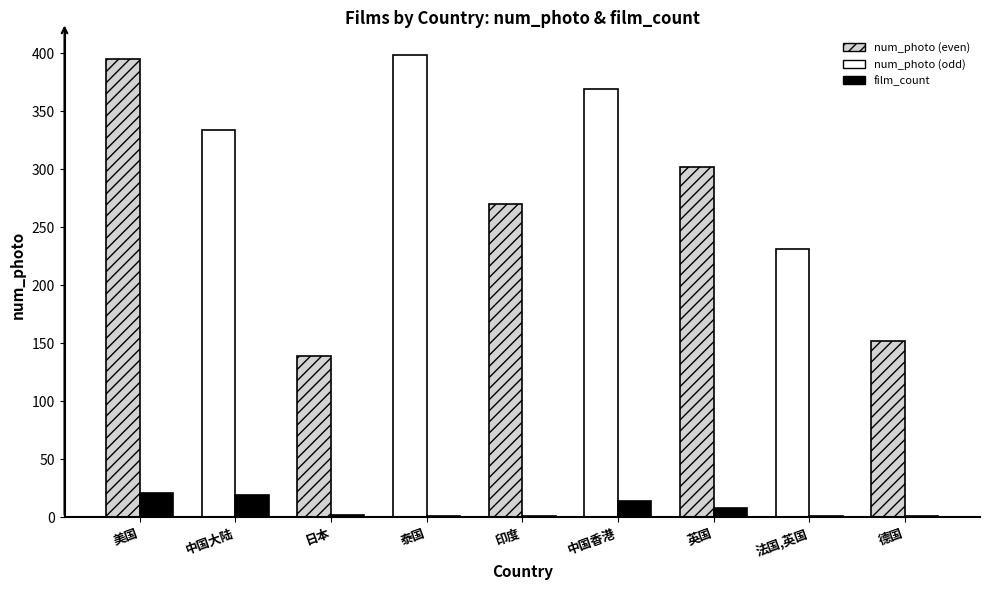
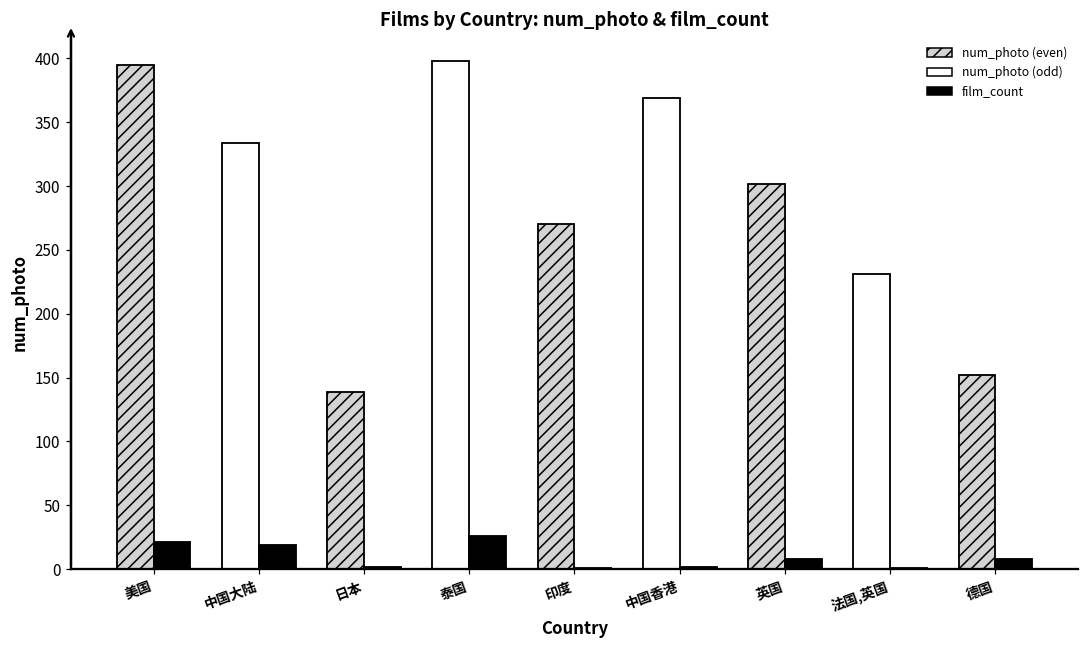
film_count, 泰国: 1 -> 26
film_count, 中国香港: 14 -> 2
film_count, 德国: 1 -> 8
